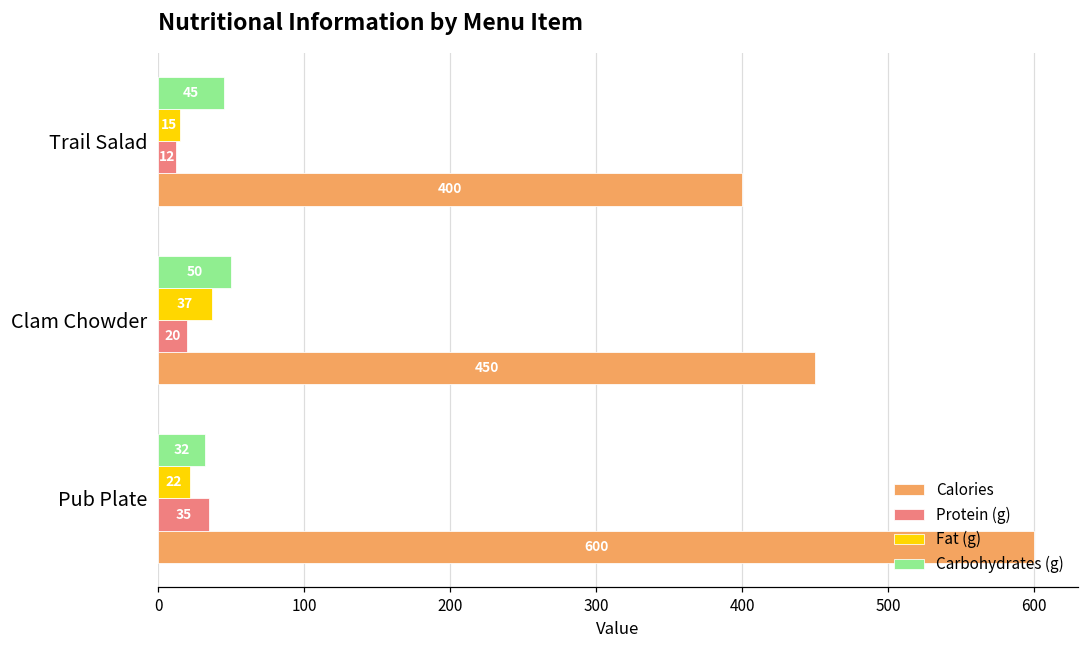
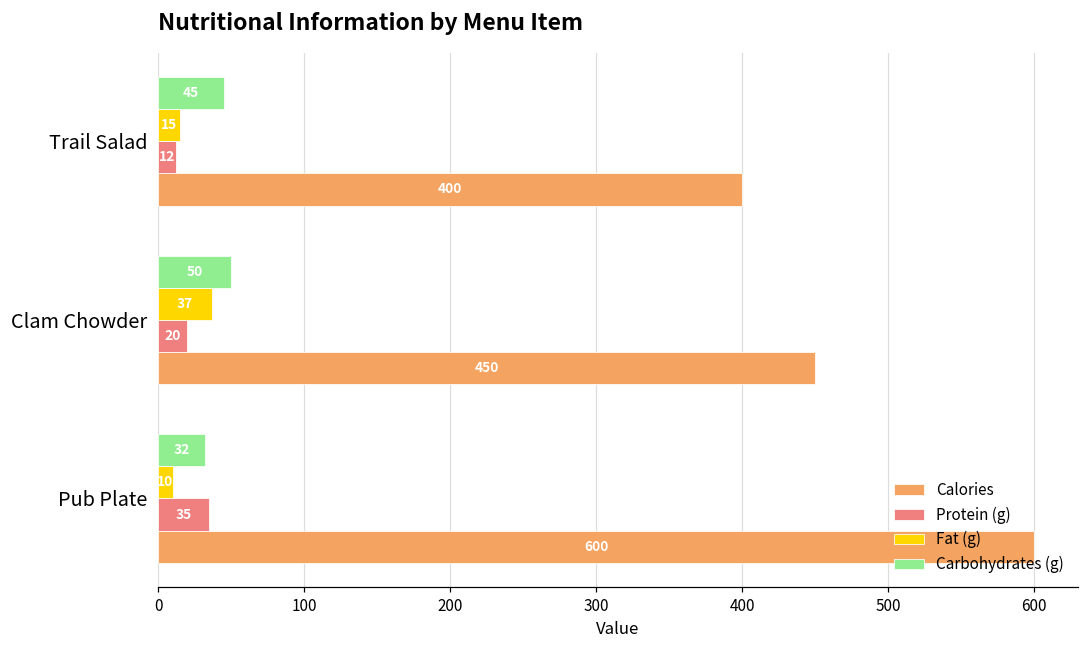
Fat (g), Pub Plate: 22 -> 10
